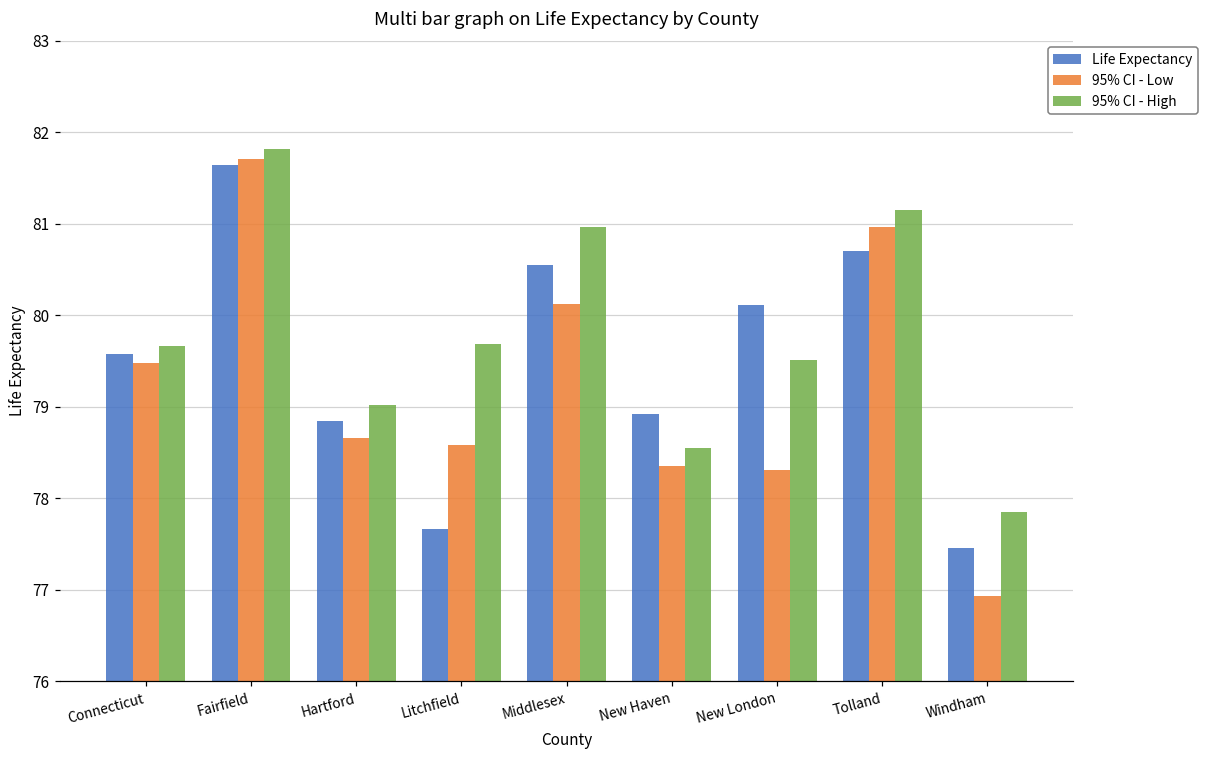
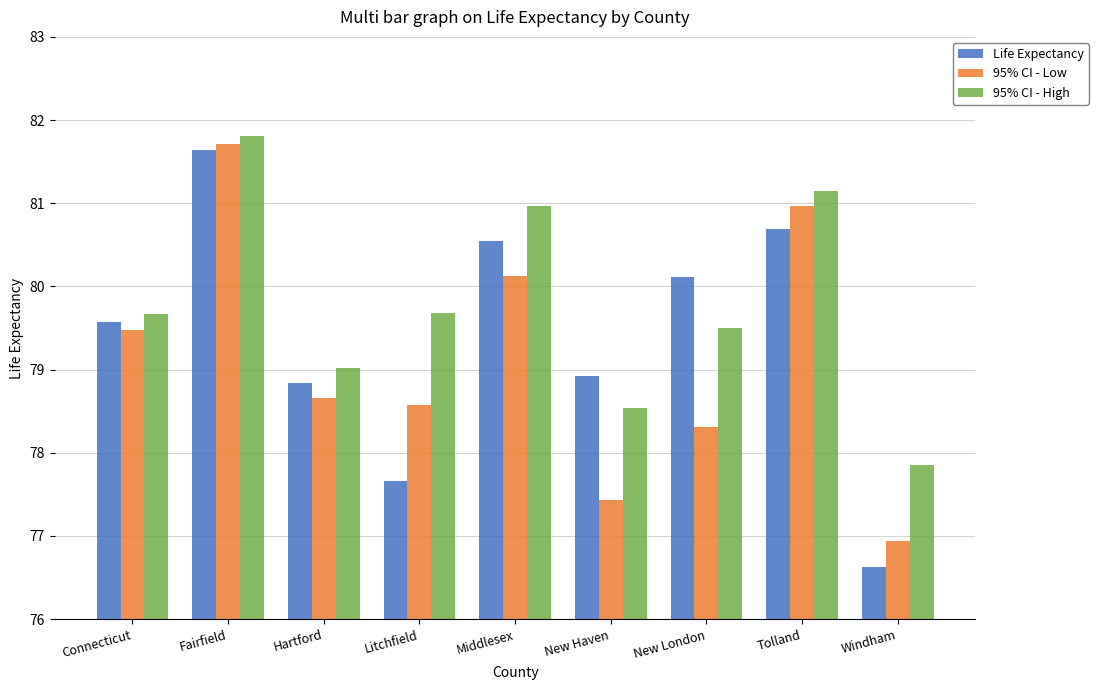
95% CI - Low, New Haven: 78.4 -> 77.4
Life Expectancy, Windham: 77.4 -> 76.6
